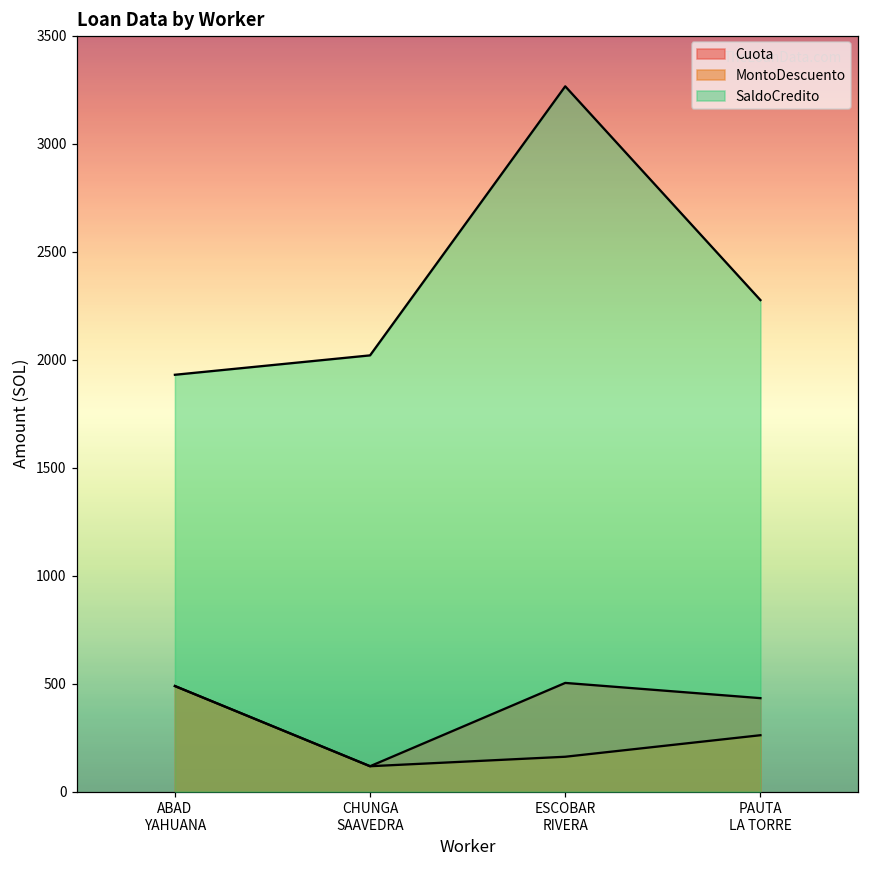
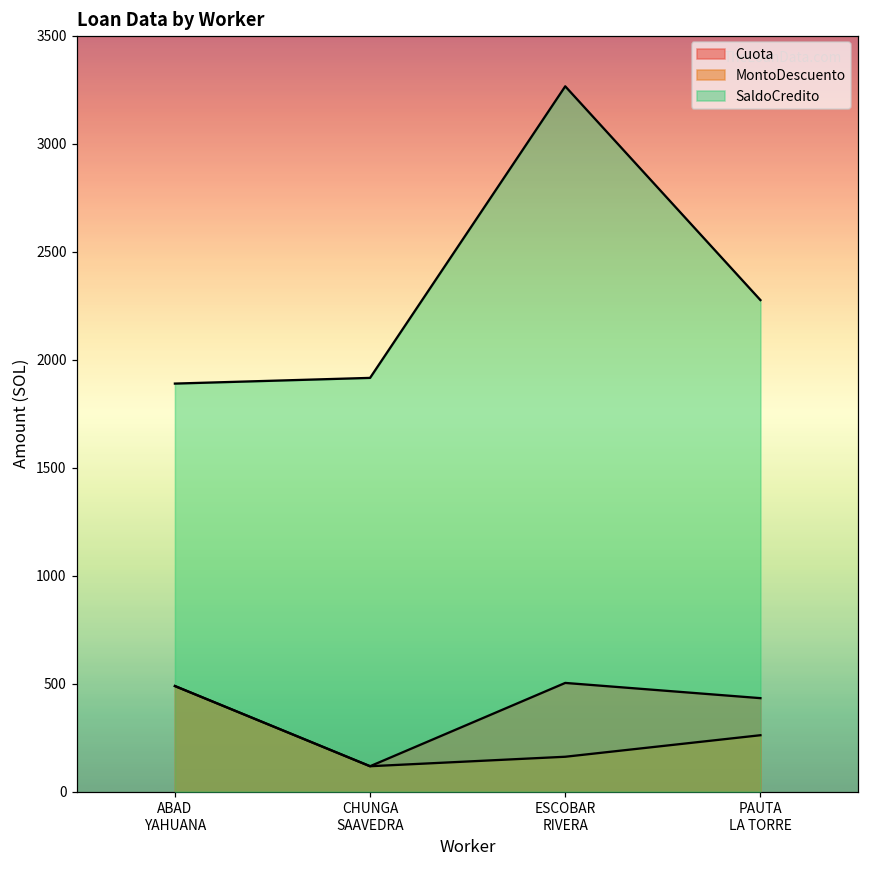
SaldoCredito, ABAD YAHUANA: 1930 -> 1890
SaldoCredito, CHUNGA SAAVEDRA: 2020 -> 1920
